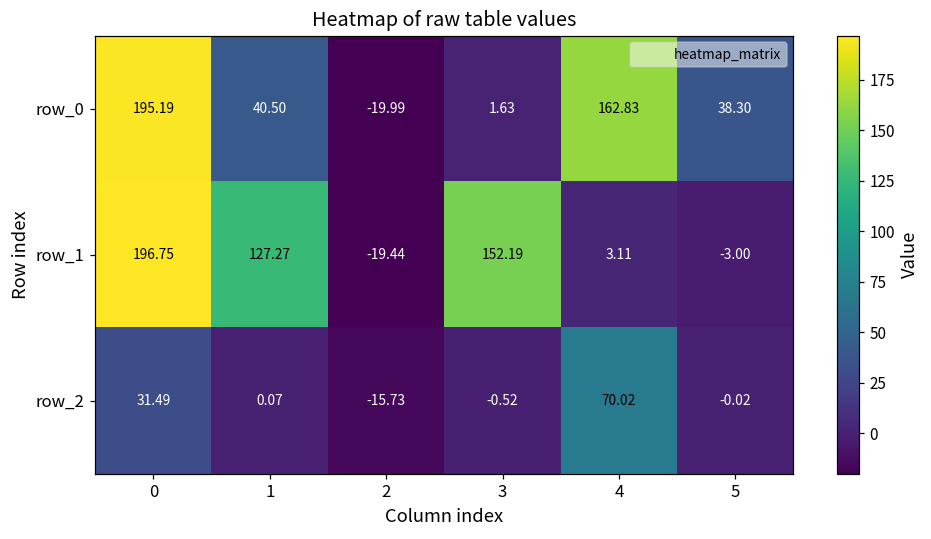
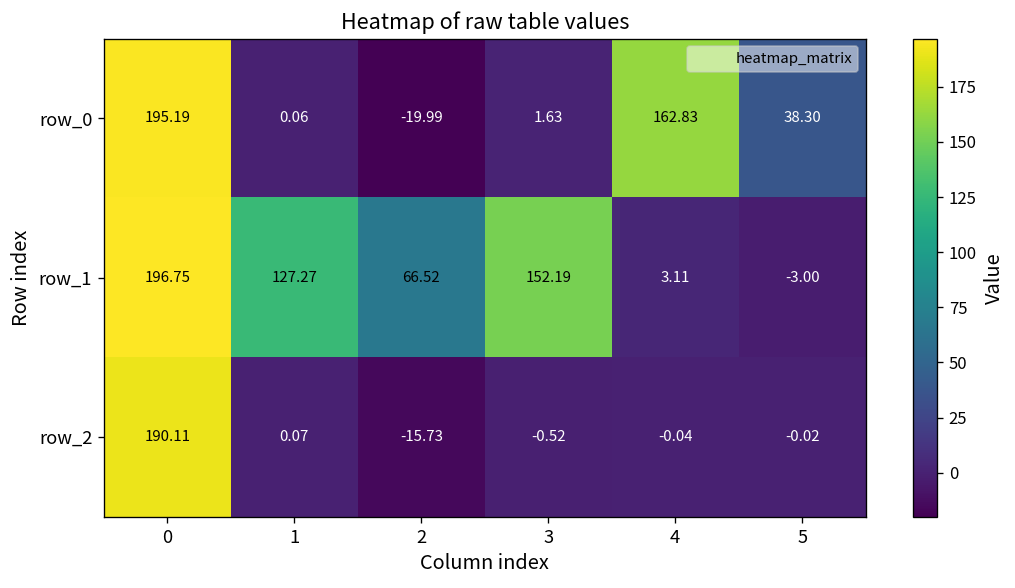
row_0, 1: 40.50 -> 0.06
row_1, 2: -19.44 -> 66.52
row_2, 0: 31.49 -> 190.11
row_2, 4: 70.02 -> -0.04
